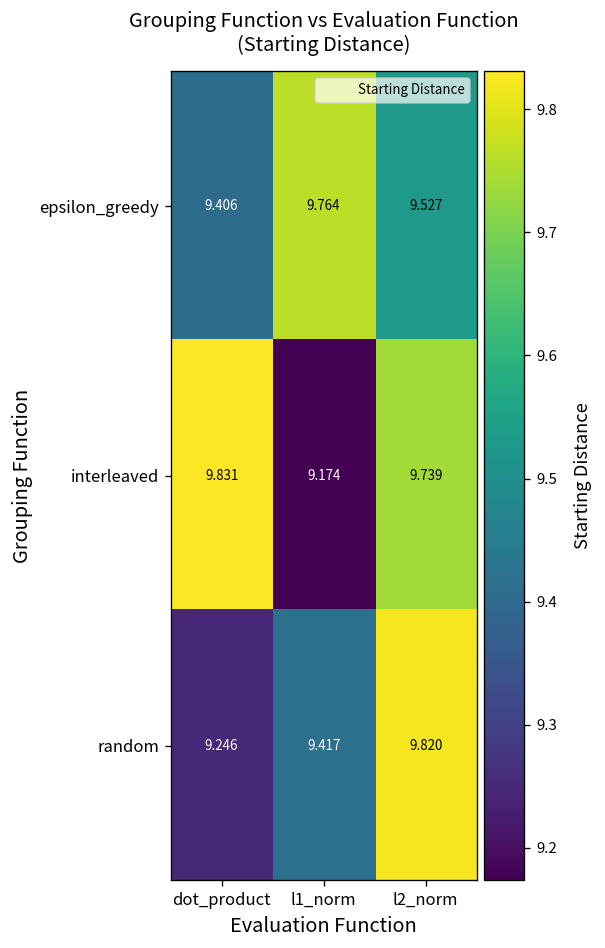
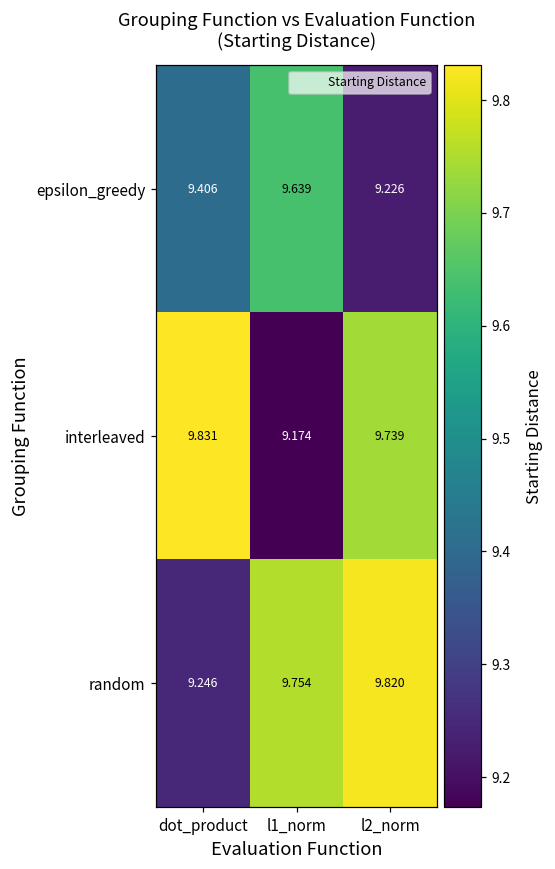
epsilon_greedy, l1_norm: 9.764 -> 9.639
epsilon_greedy, l2_norm: 9.527 -> 9.226
random, l1_norm: 9.417 -> 9.754
